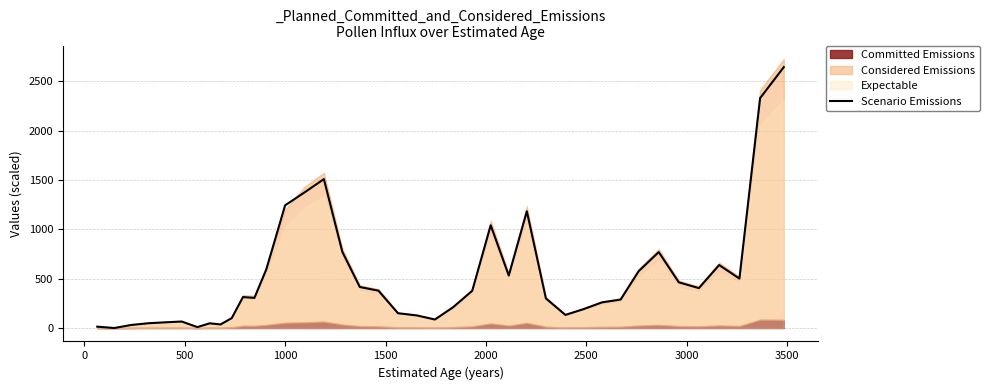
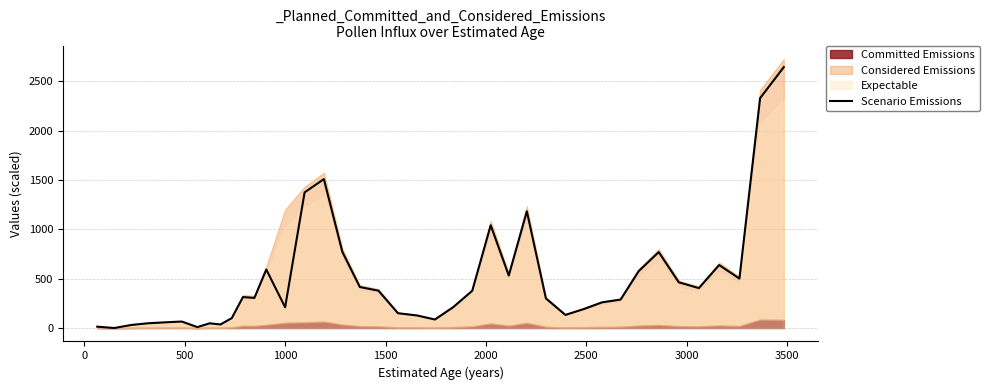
Scenario Emissions, 1000: 1200 -> 200
